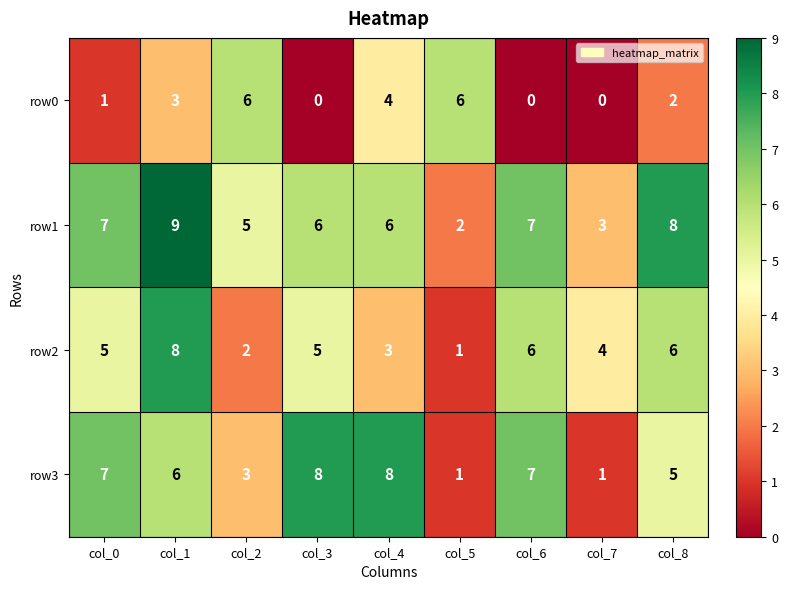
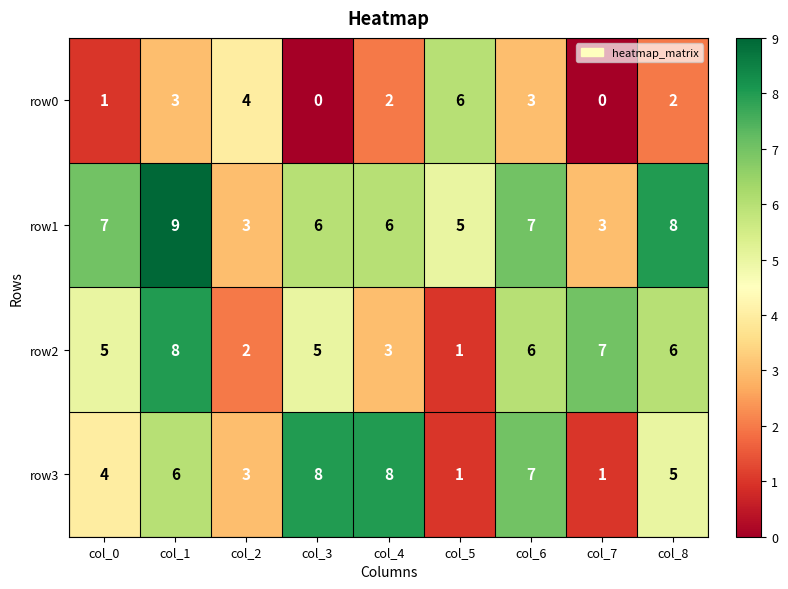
row0, col_2: 6 -> 4
row0, col_4: 4 -> 2
row0, col_6: 0 -> 3
row1, col_2: 5 -> 3
row1, col_5: 2 -> 5
row2, col_7: 4 -> 7
row3, col_0: 7 -> 4
